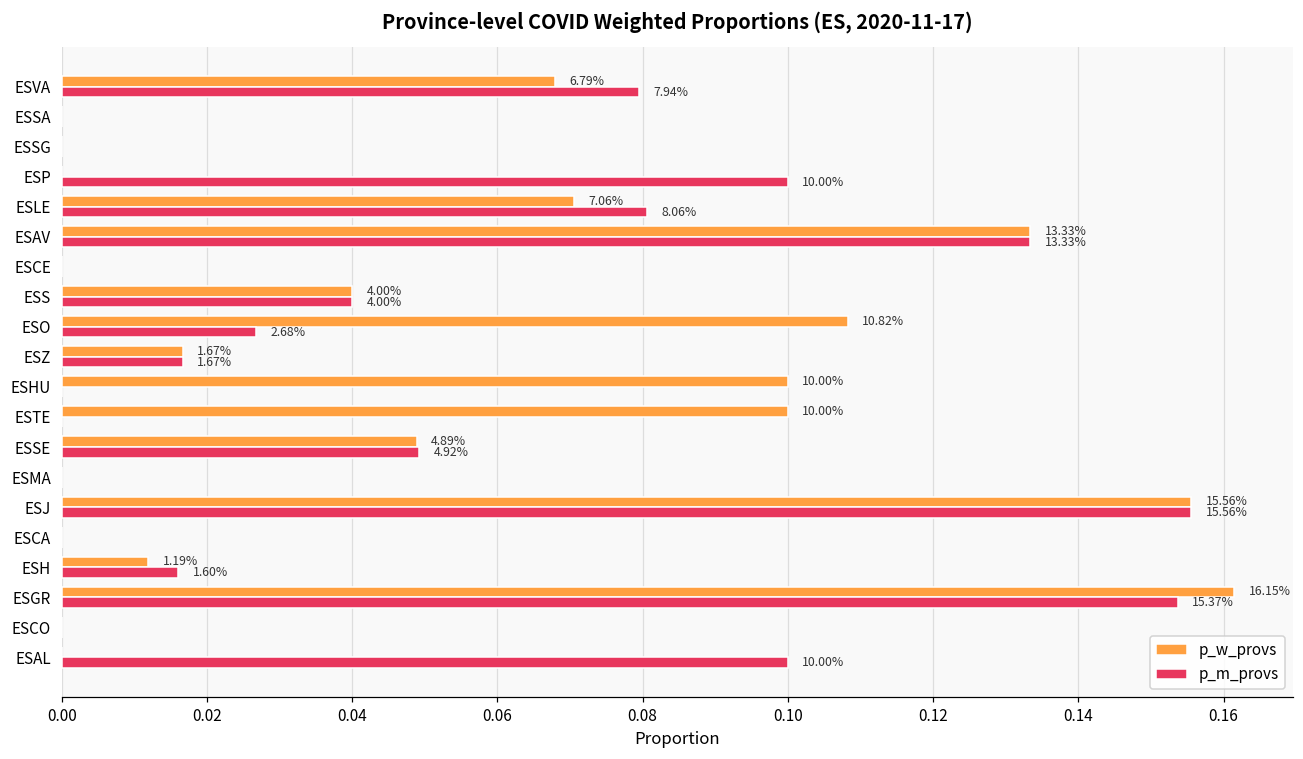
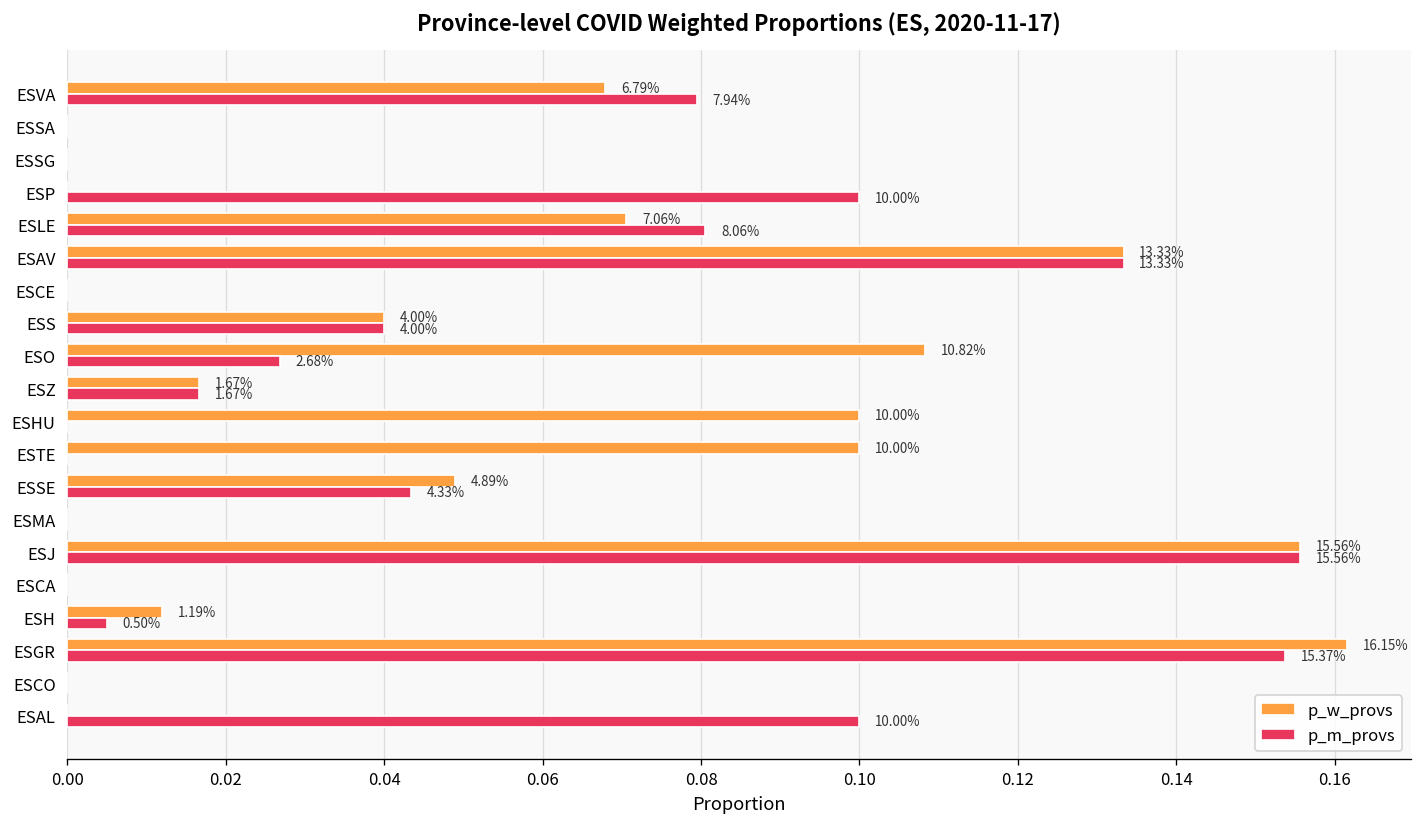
p_m_provs, ESSE: 4.92% -> 4.33%
p_m_provs, ESH: 1.60% -> 0.50%
